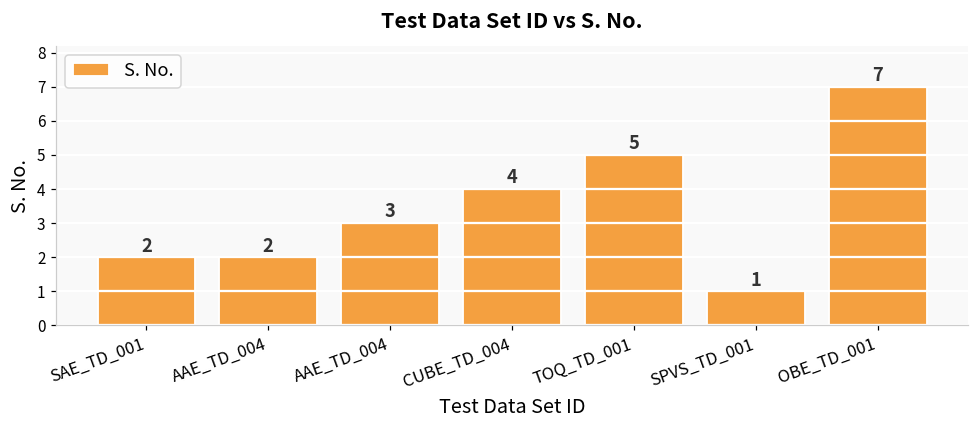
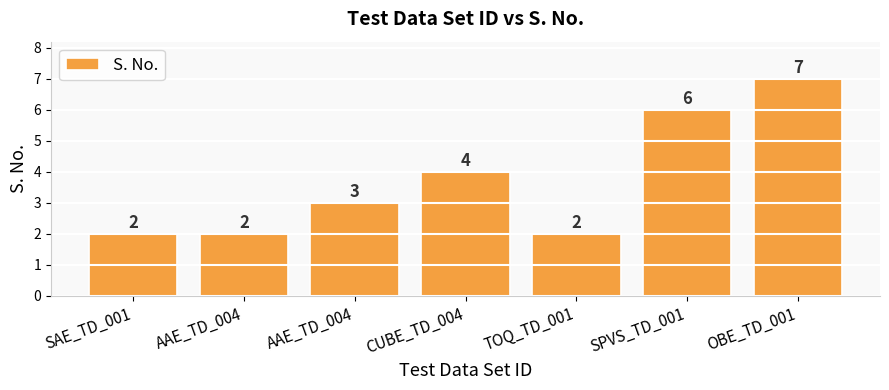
TOQ_TD_001: 5 -> 2
SPVS_TD_001: 1 -> 6
